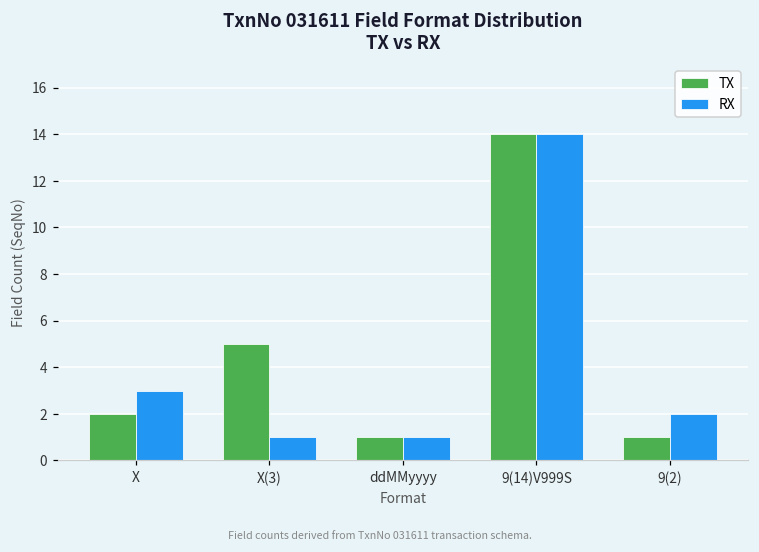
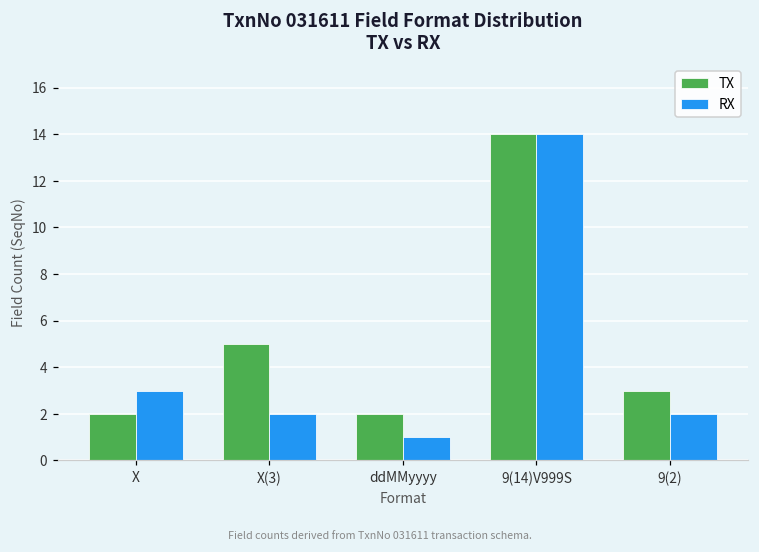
RX, X(3): 1 -> 2
TX, ddMMyyyy: 1 -> 2
TX, 9(2): 1 -> 3
